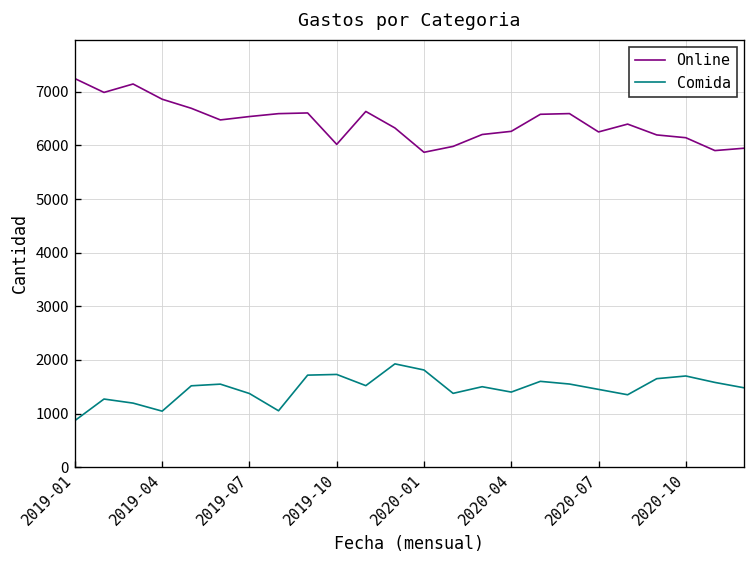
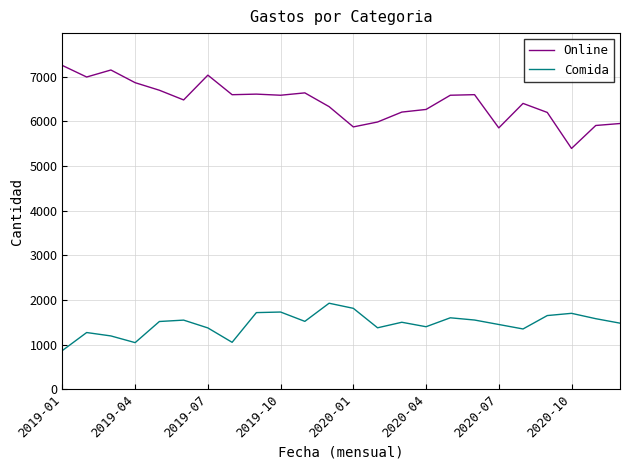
Online, 2019-07: 6500 -> 7000
Online, 2019-10: 6000 -> 6600
Online, 2020-07: 6300 -> 5900
Online, 2020-10: 6100 -> 5400
